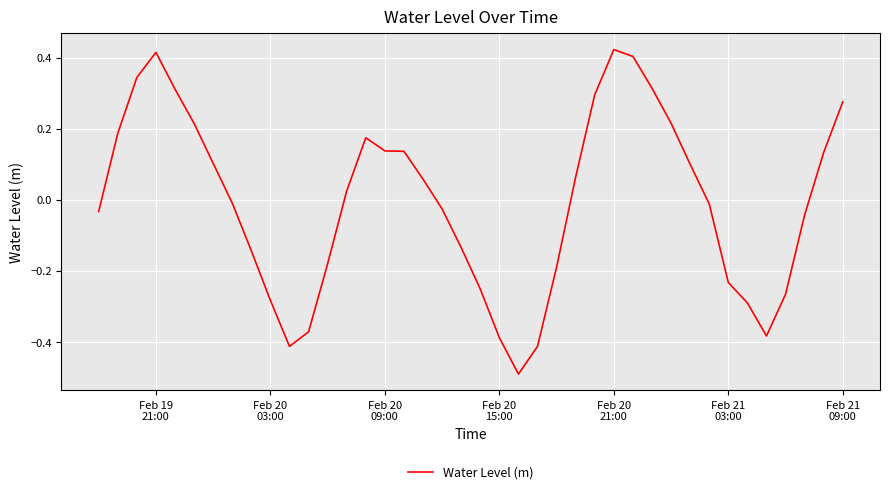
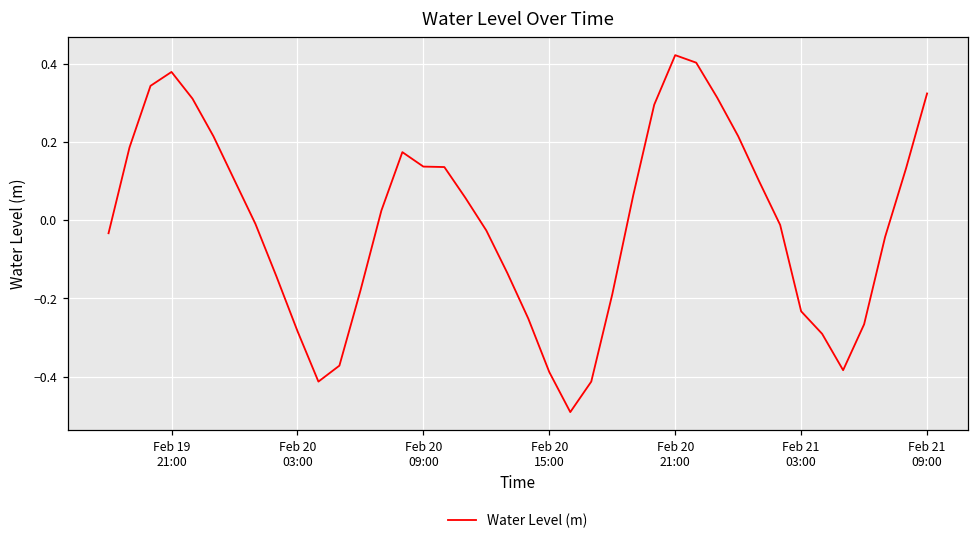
Feb 19 21:00: 0.41 -> 0.38
Feb 21 09:00: 0.28 -> 0.32
